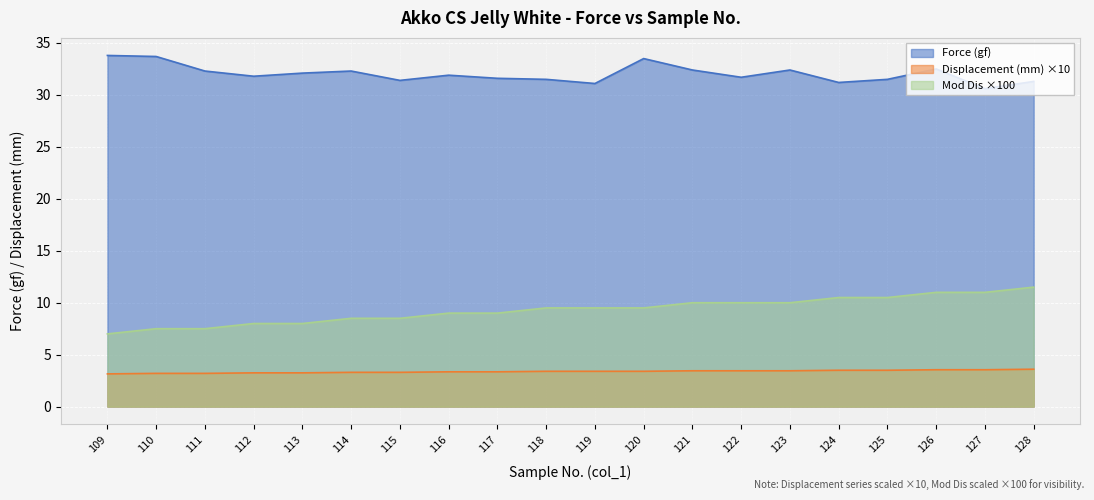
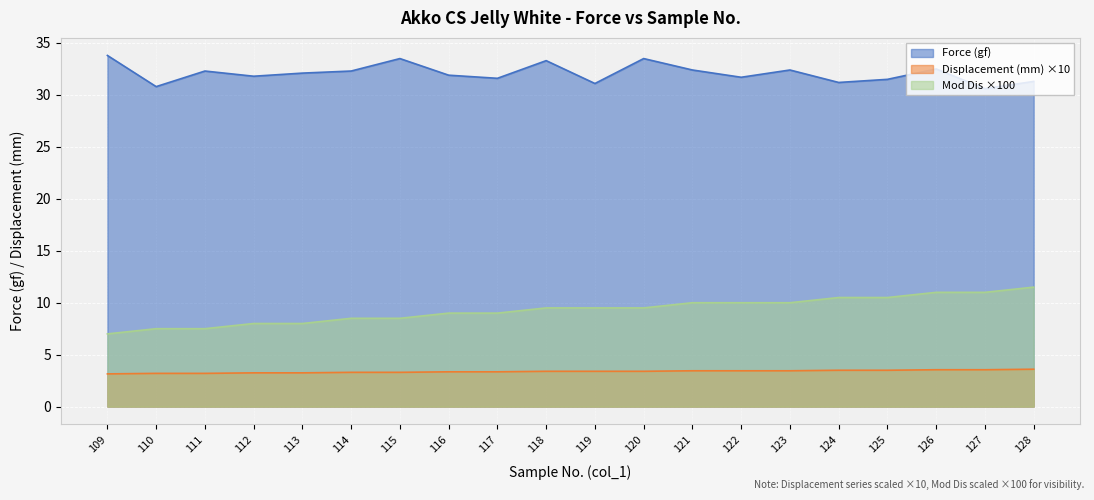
Force (gf), 110: 33.7 -> 30.8
Force (gf), 115: 31.4 -> 33.5
Force (gf), 118: 31.5 -> 33.3
